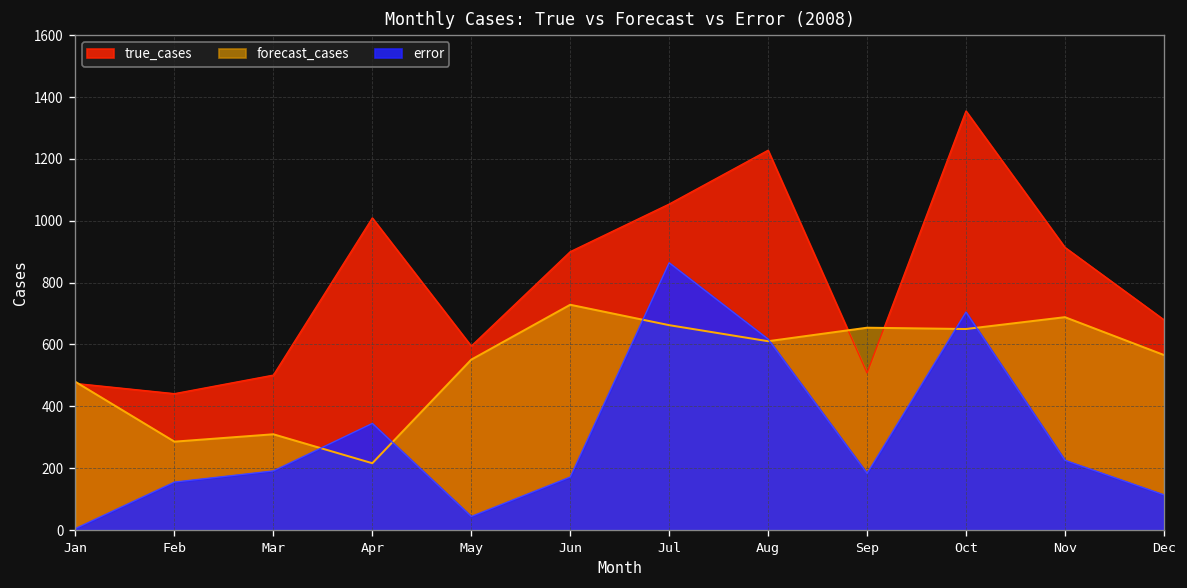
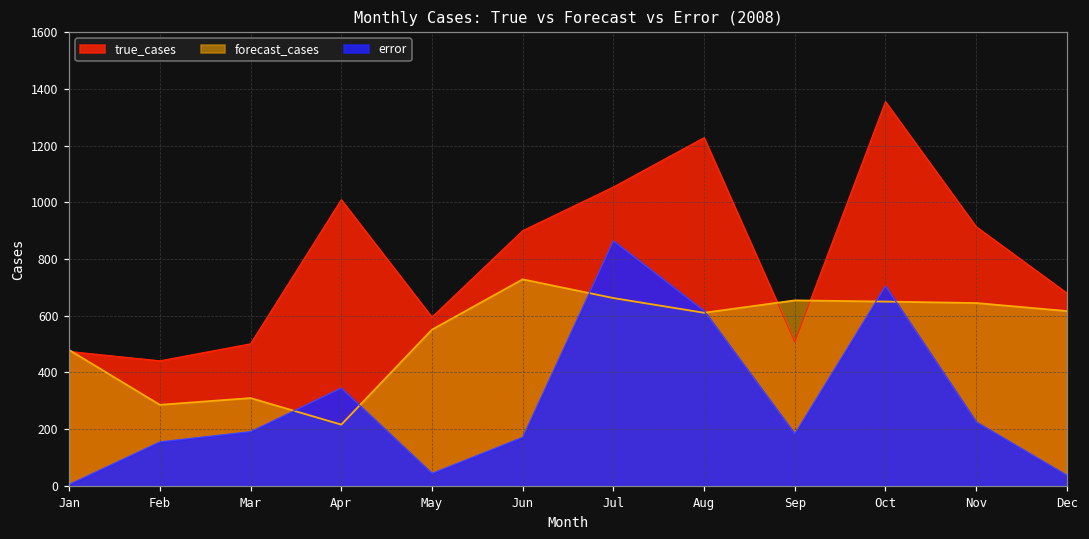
forecast_cases, Nov: 690 -> 640
forecast_cases, Dec: 570 -> 620
error, Dec: 110 -> 40
